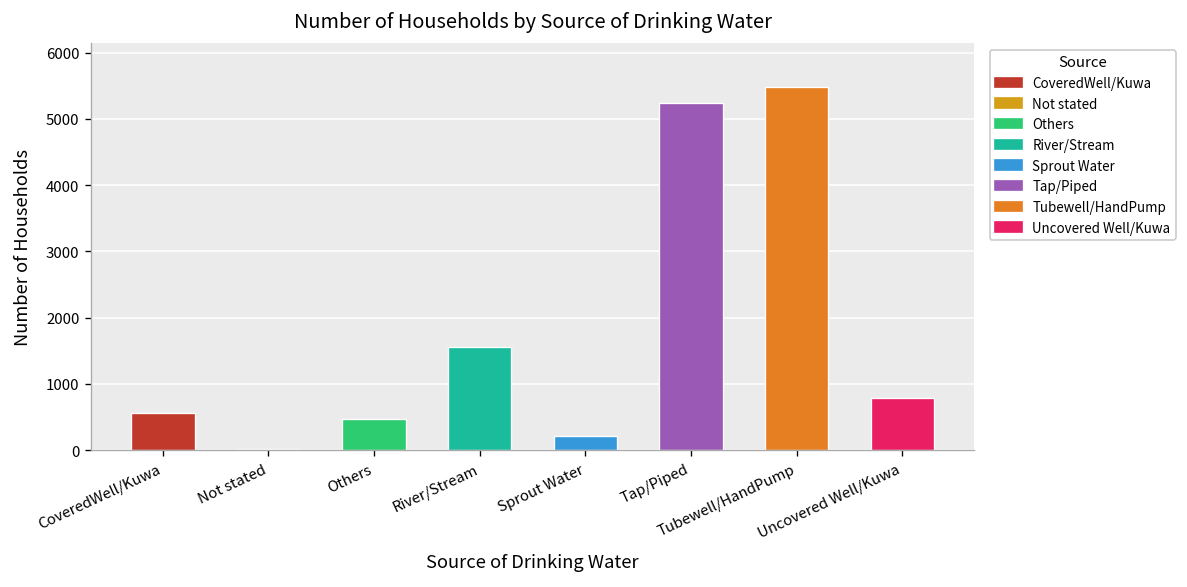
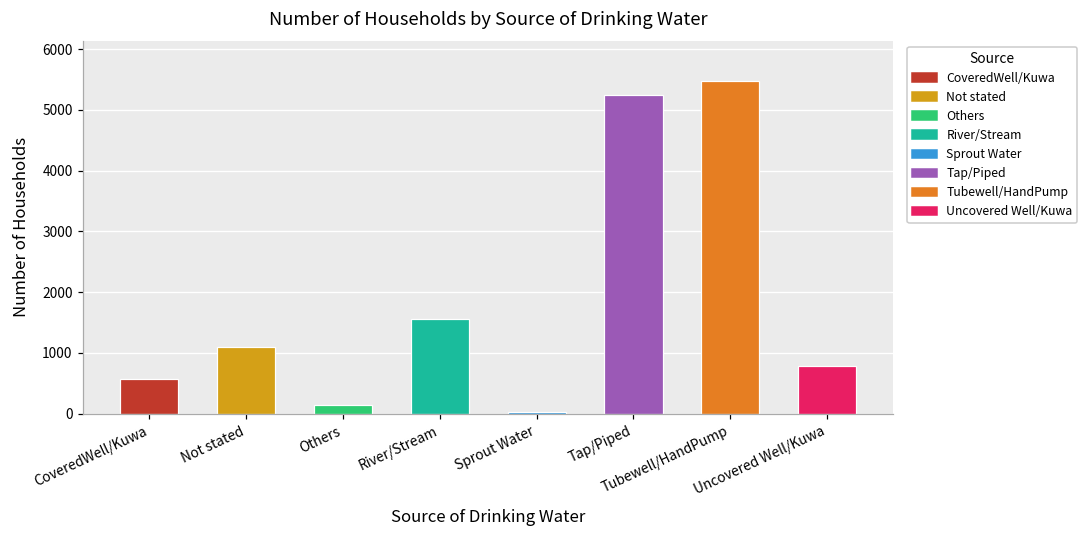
Not stated: 0 -> 1100
Others: 500 -> 100
Sprout Water: 200 -> 0
